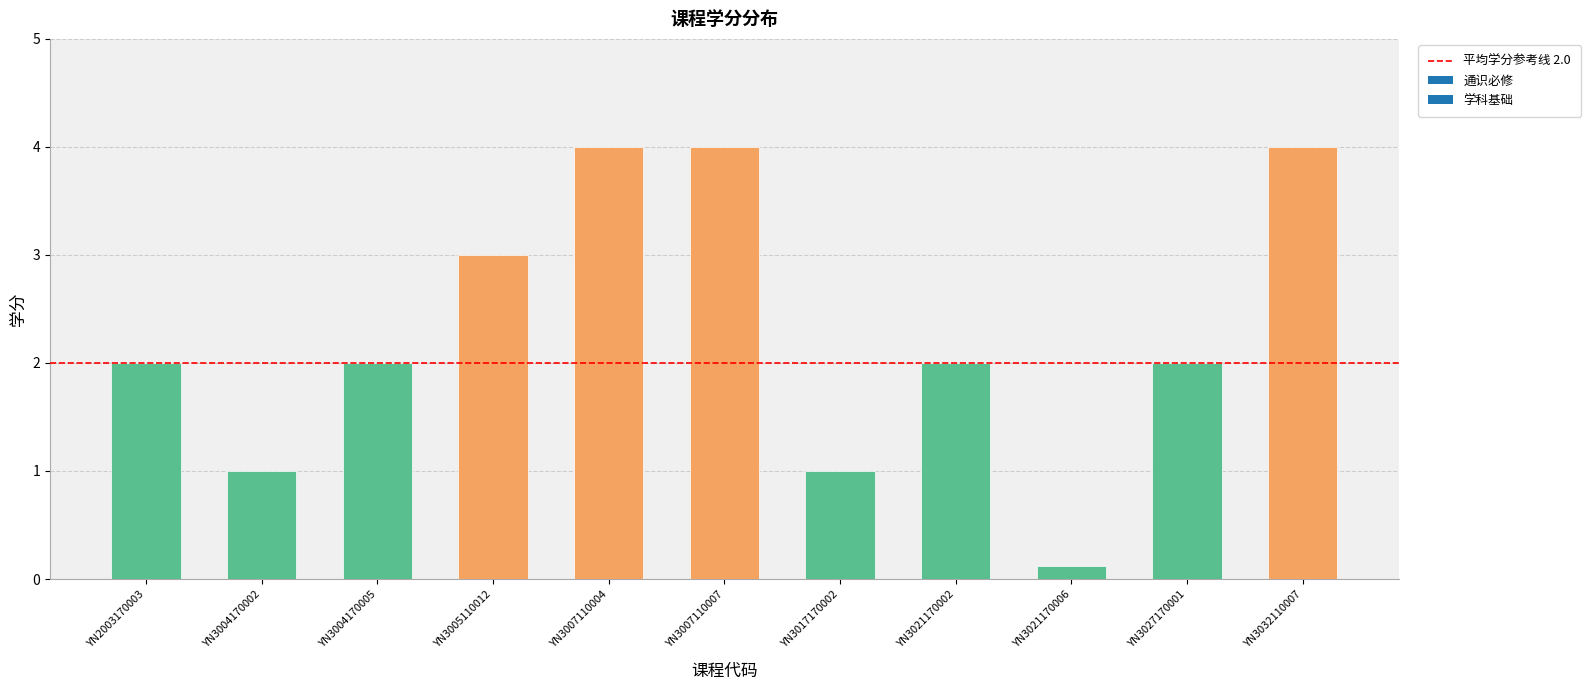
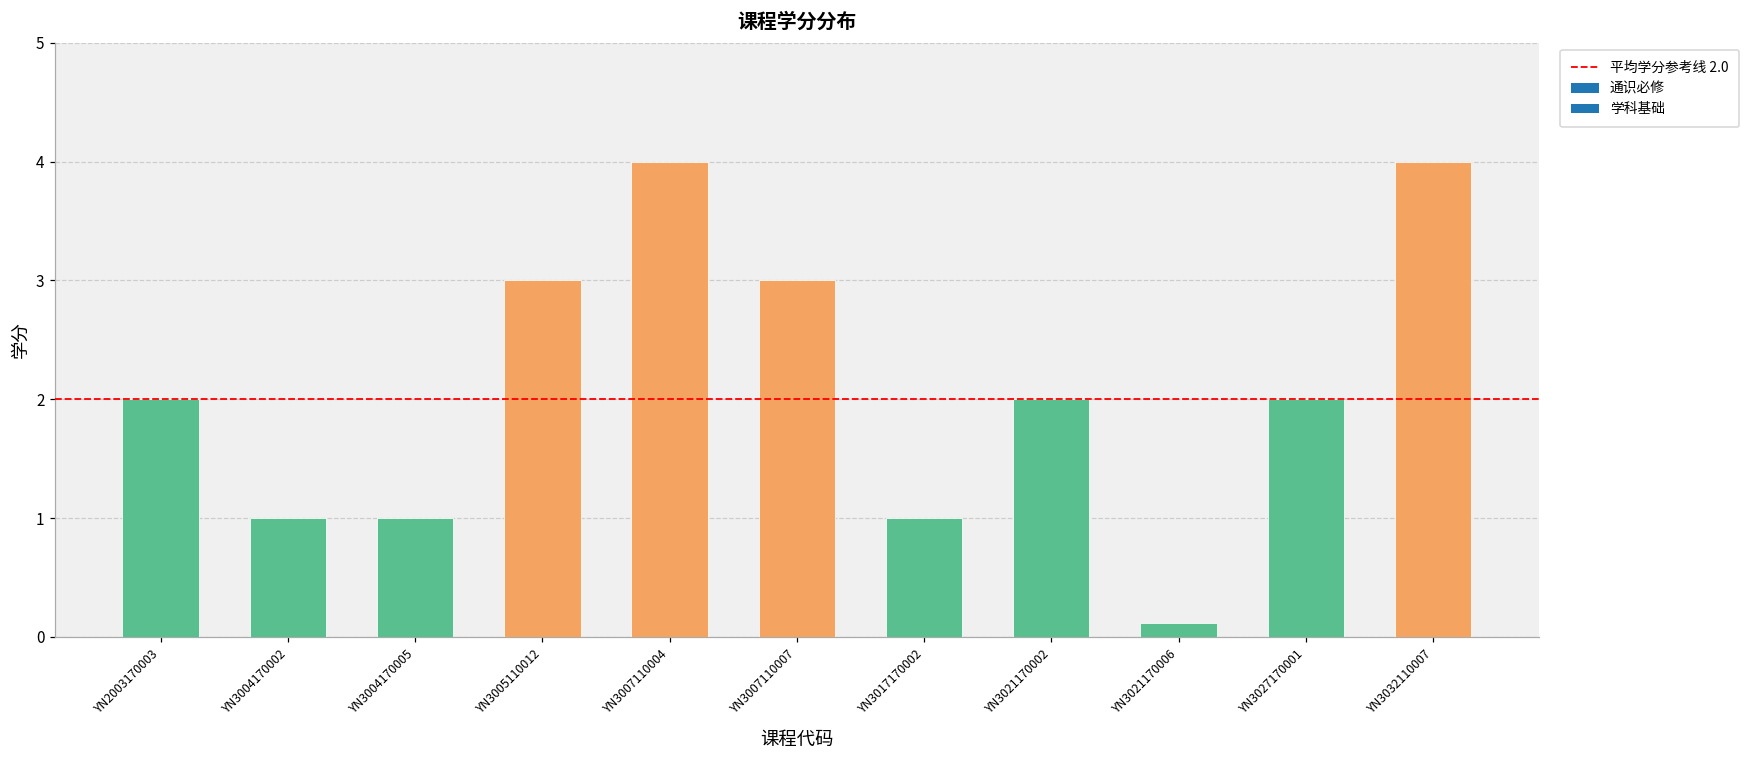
YN3004170005: 2 -> 1
YN3007110007: 4 -> 3
